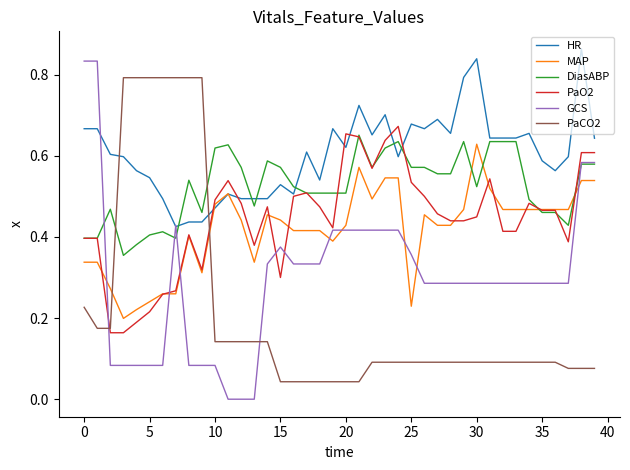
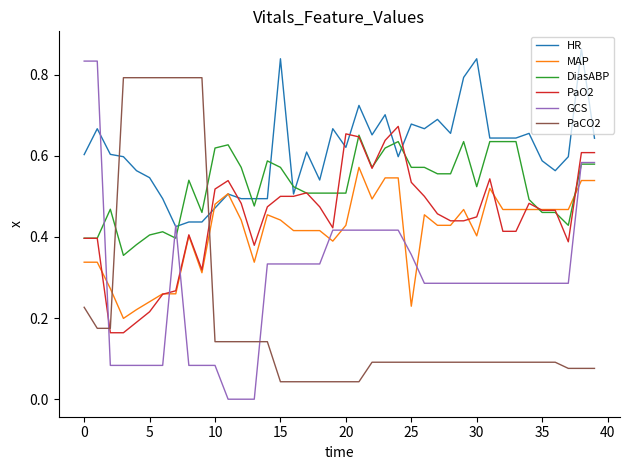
HR, 0: 0.67 -> 0.60
PaO2, 10: 0.49 -> 0.52
HR, 15: 0.53 -> 0.84
PaO2, 15: 0.3 -> 0.5
GCS, 15: 0.38 -> 0.33
MAP, 30: 0.63 -> 0.40
